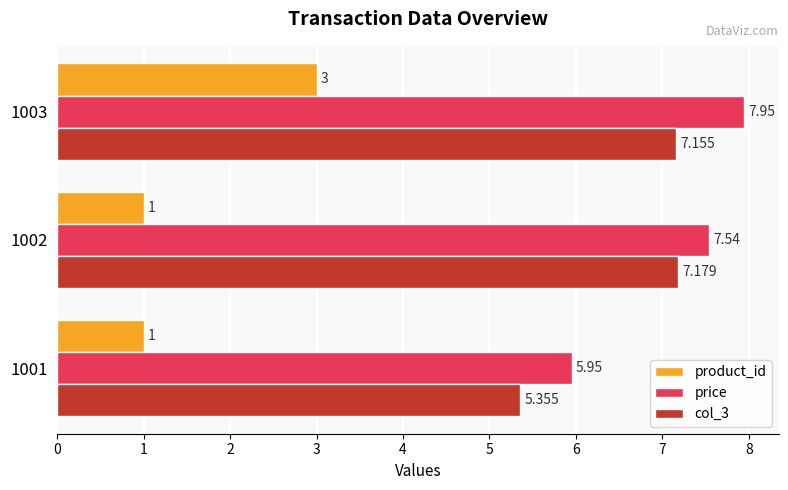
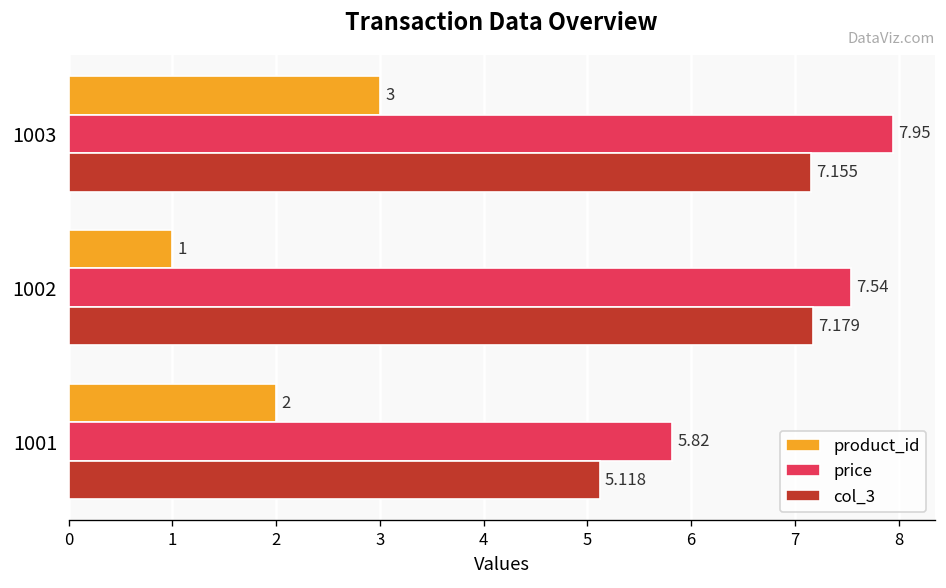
product_id, 1001: 1 -> 2
price, 1001: 5.95 -> 5.82
col_3, 1001: 5.355 -> 5.118
